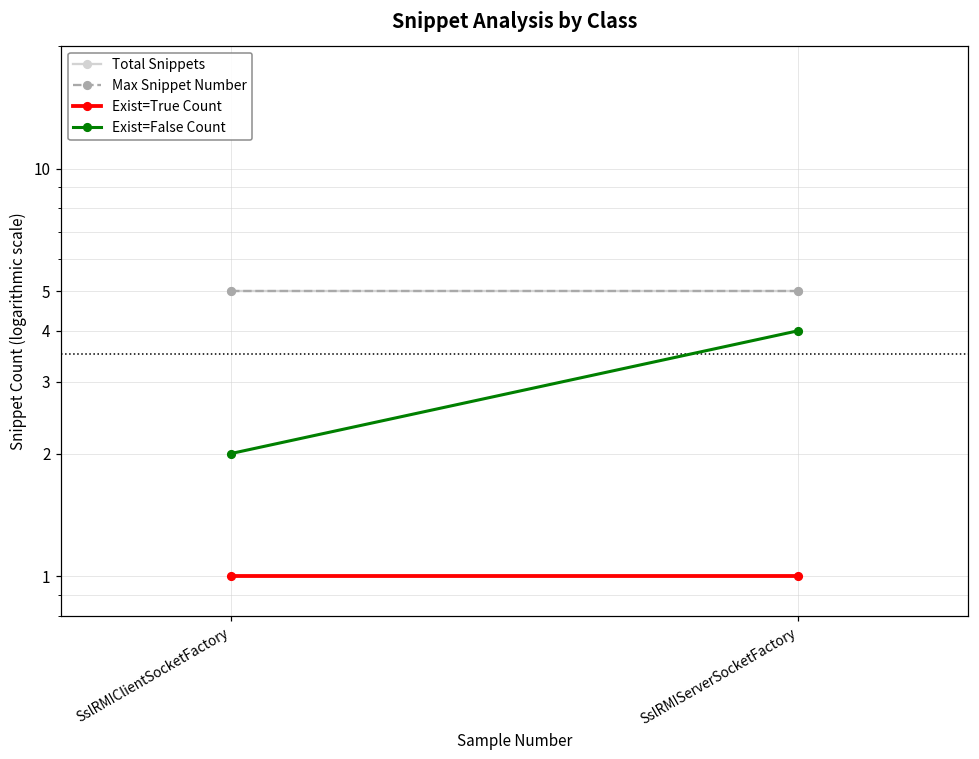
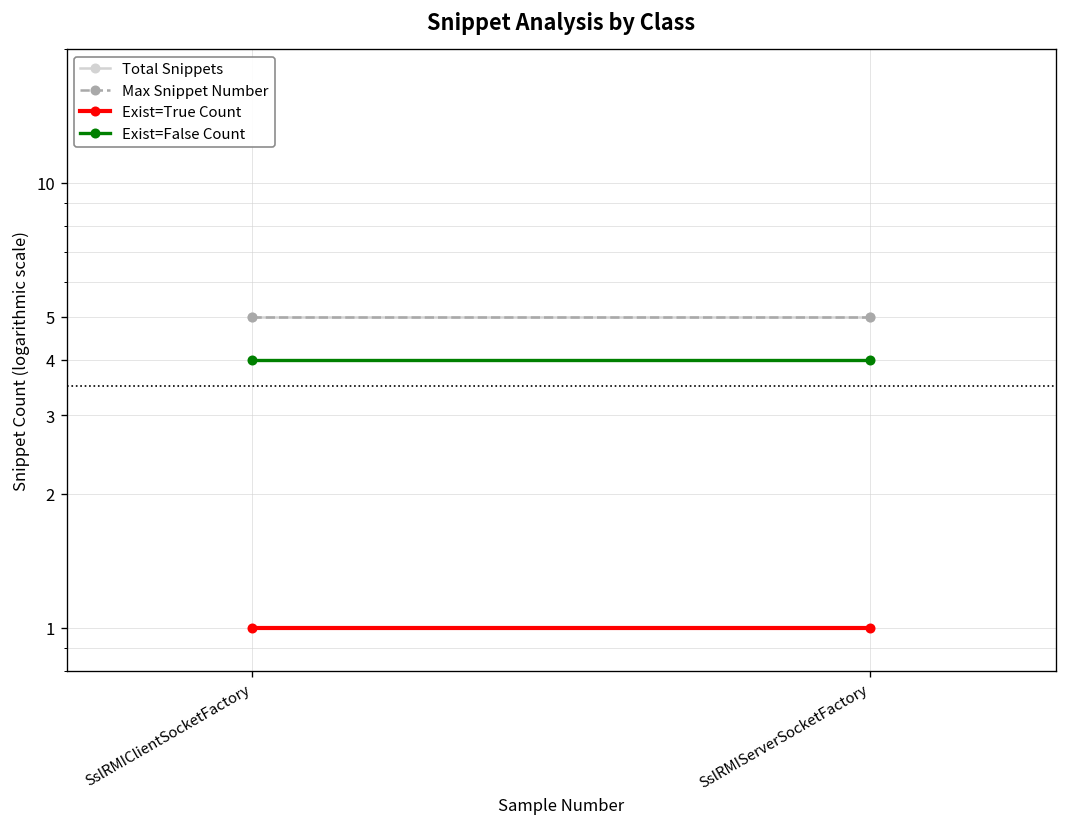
Exist=False Count, SslRMIClientSocketFactory: 2 -> 4
